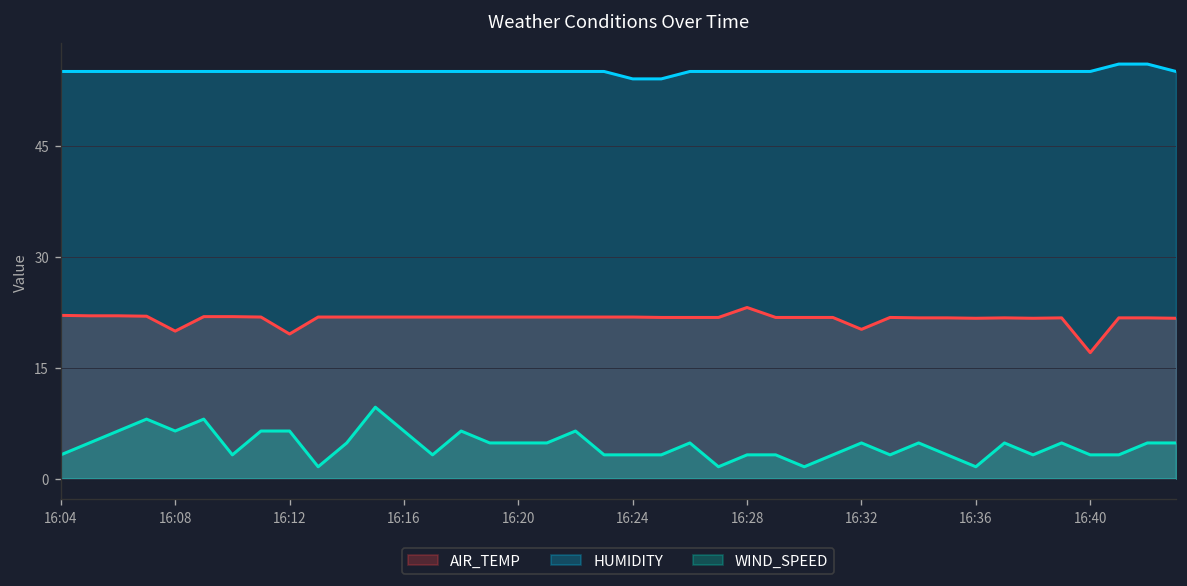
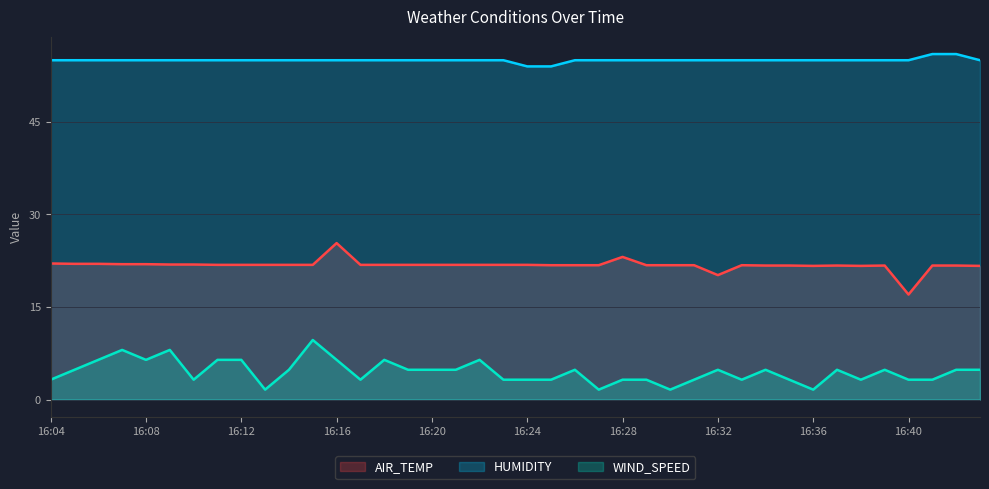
AIR_TEMP, 16:08: 20 -> 22
AIR_TEMP, 16:12: 20 -> 22
AIR_TEMP, 16:16: 22 -> 25
